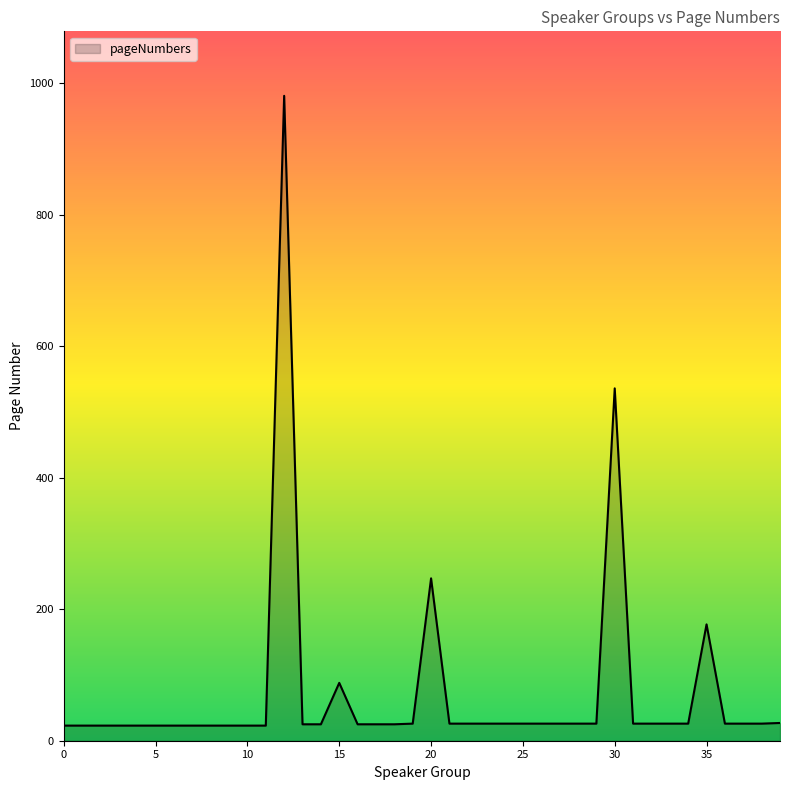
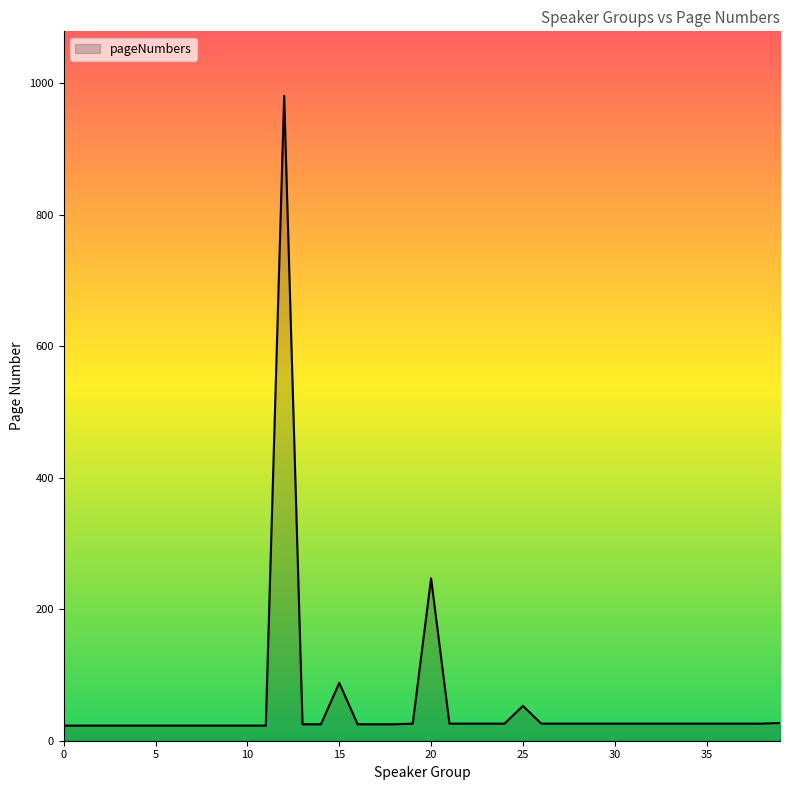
25: 30 -> 50
30: 540 -> 30
35: 180 -> 30
